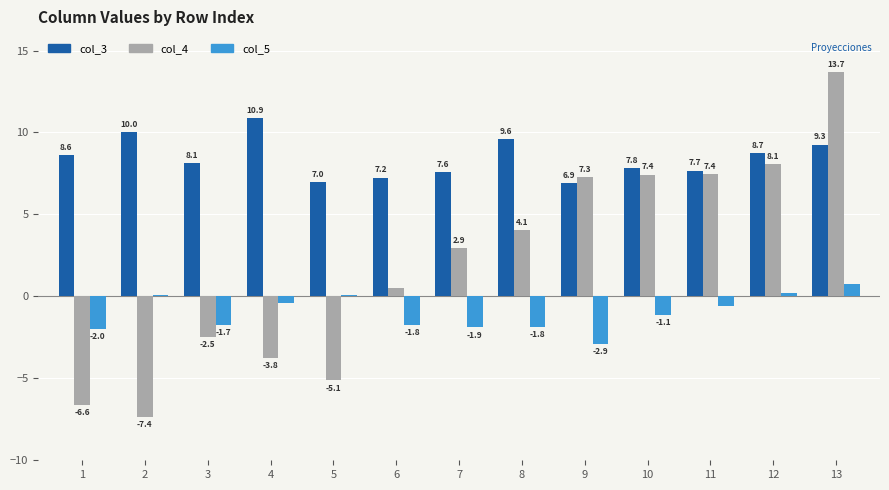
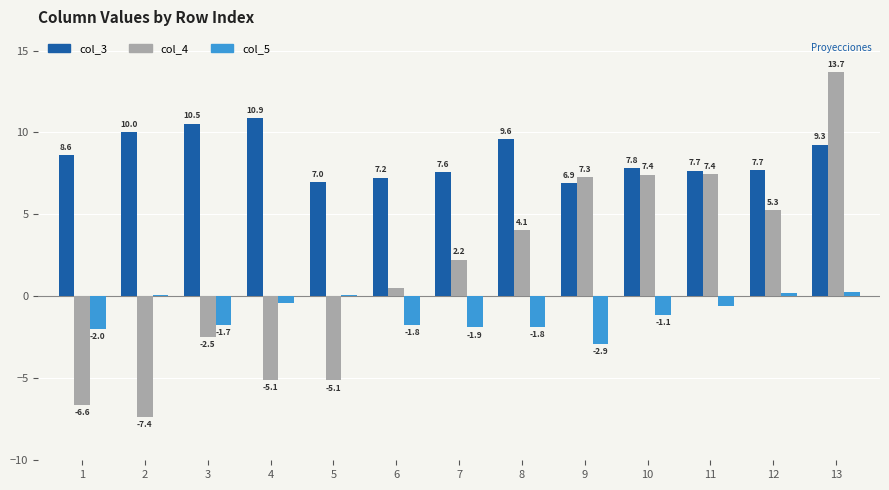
col_3, 3: 8.1 -> 10.5
col_4, 4: -3.8 -> -5.1
col_4, 7: 2.9 -> 2.2
col_3, 12: 8.7 -> 7.7
col_4, 12: 8.1 -> 5.3
col_5, 13: 0.8 -> 0.3
